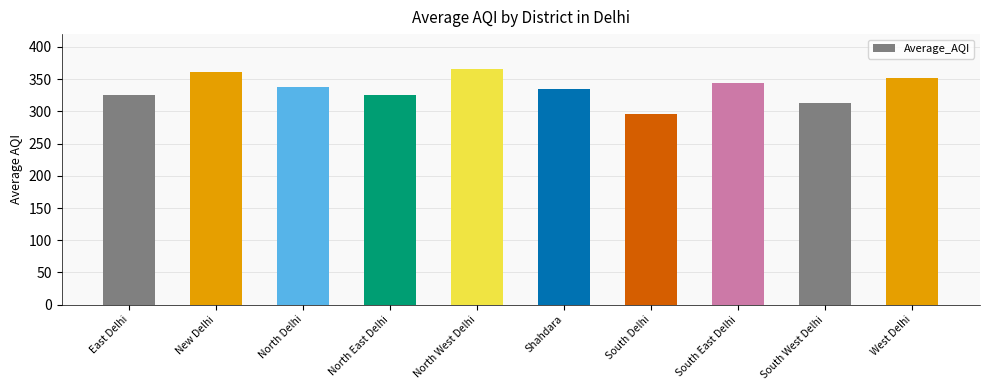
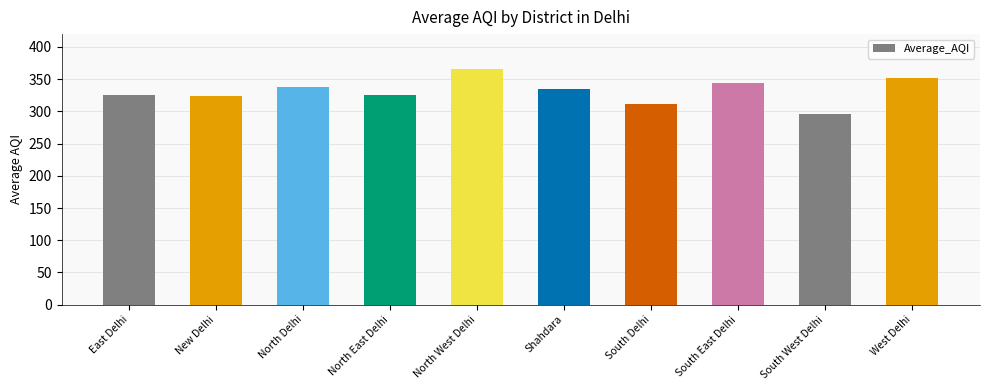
New Delhi: 360 -> 320
South Delhi: 300 -> 310
South West Delhi: 310 -> 300
